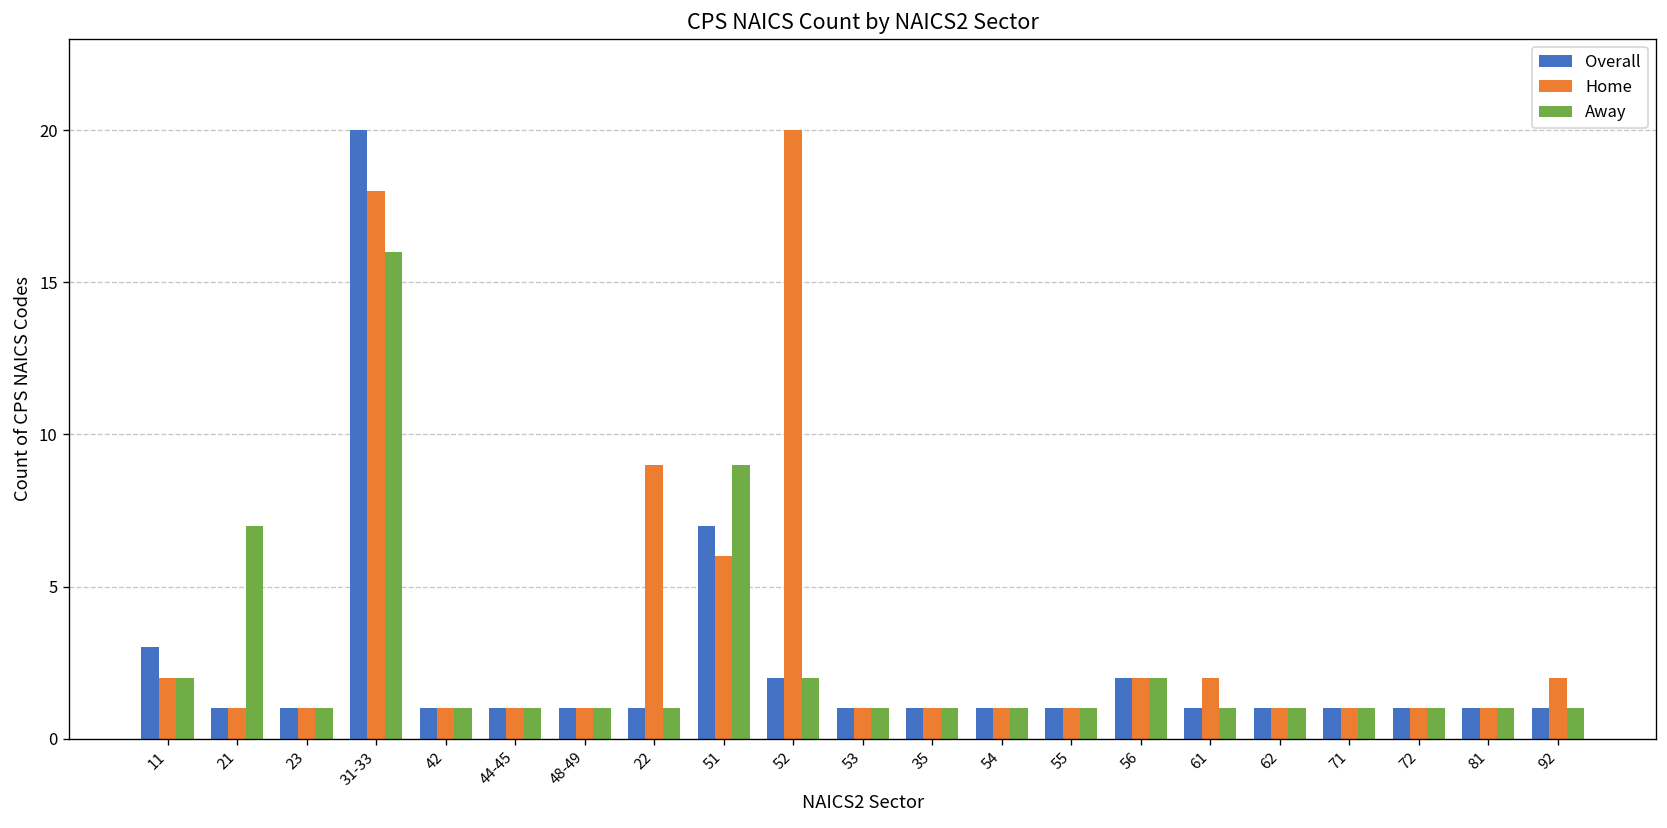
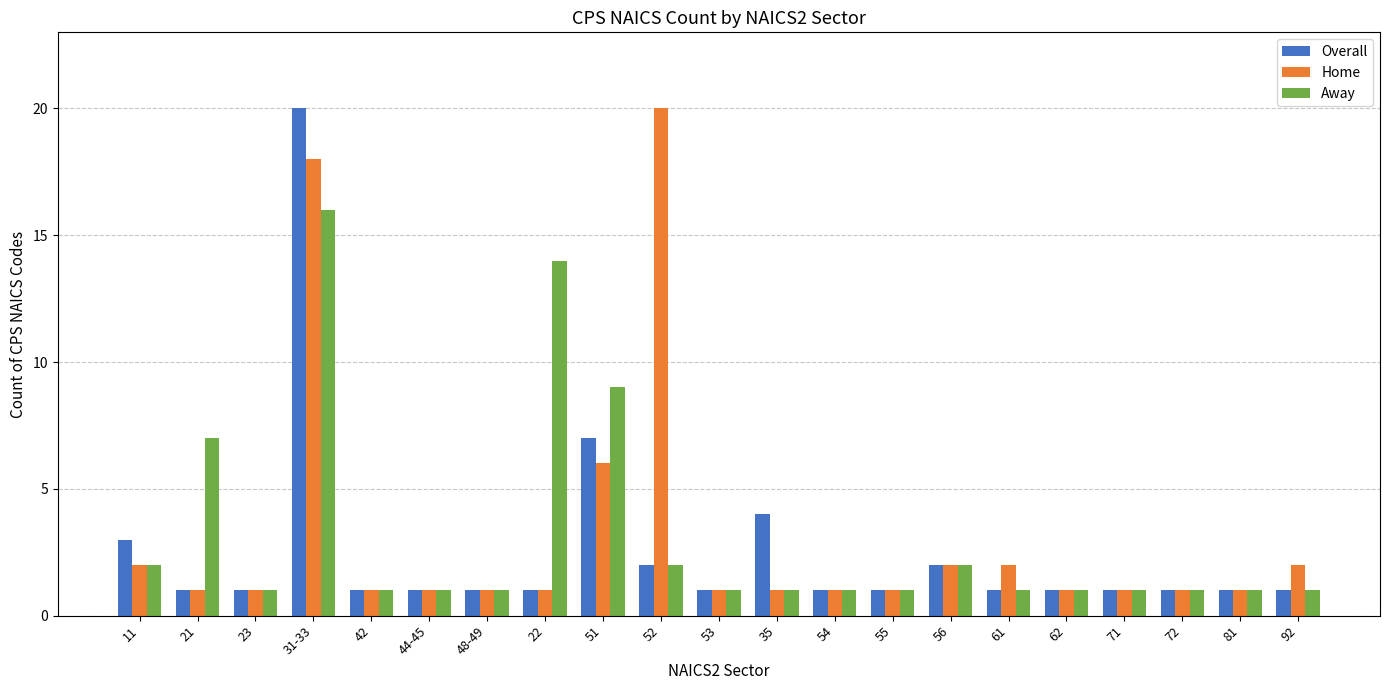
Home, 22: 9 -> 1
Away, 22: 1 -> 14
Overall, 35: 1 -> 4
